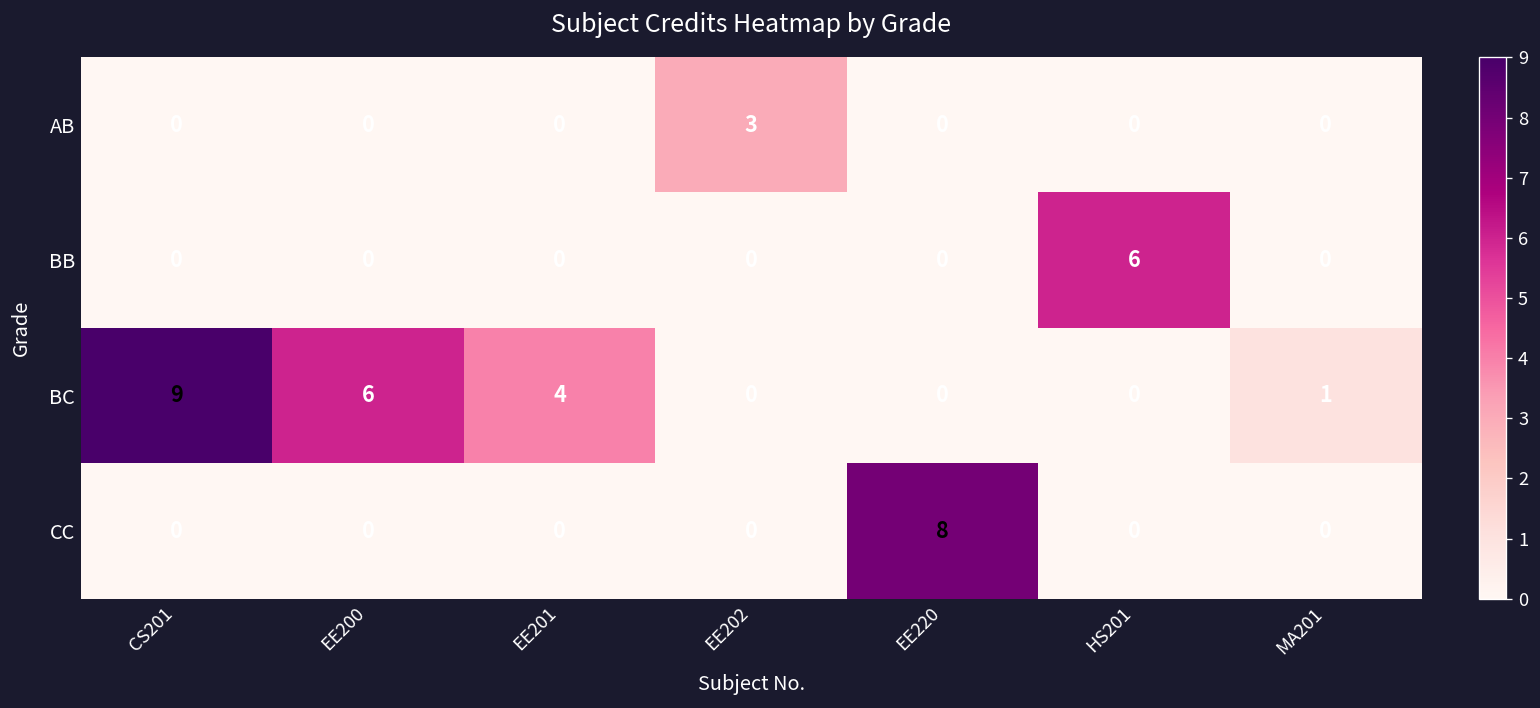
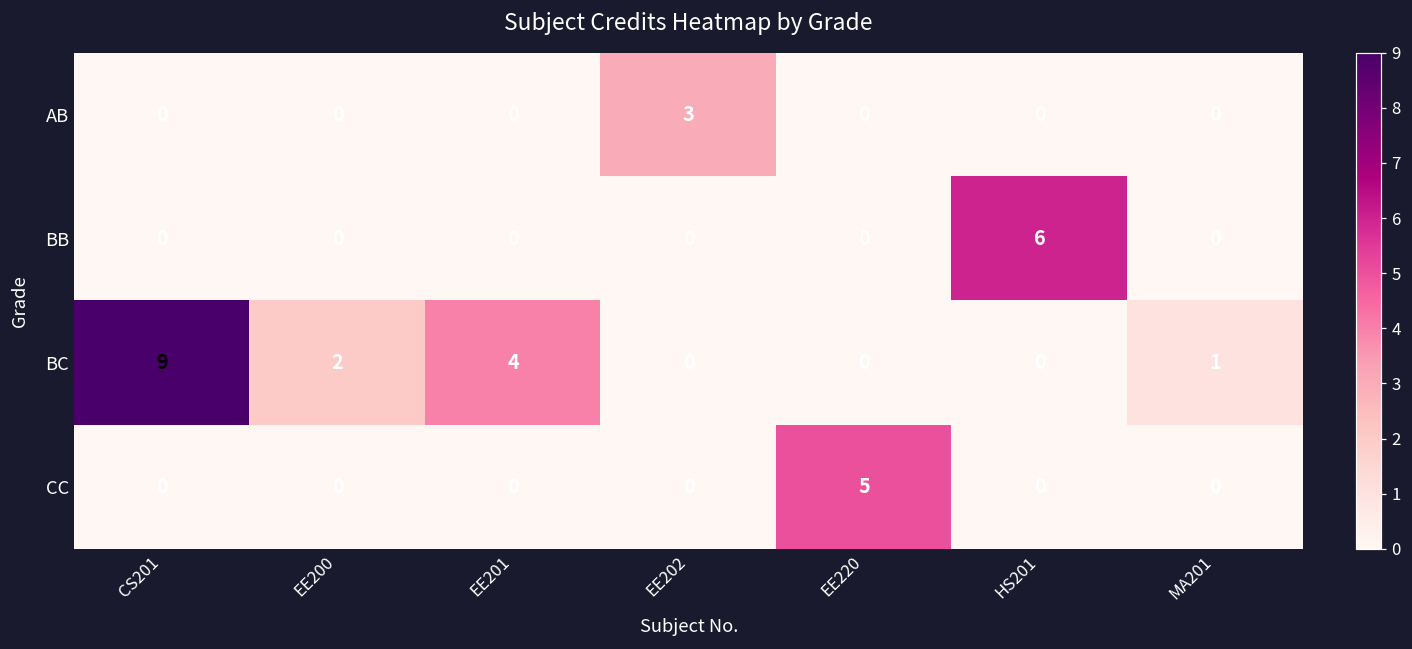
BC, EE200: 6 -> 2
CC, EE220: 8 -> 5
